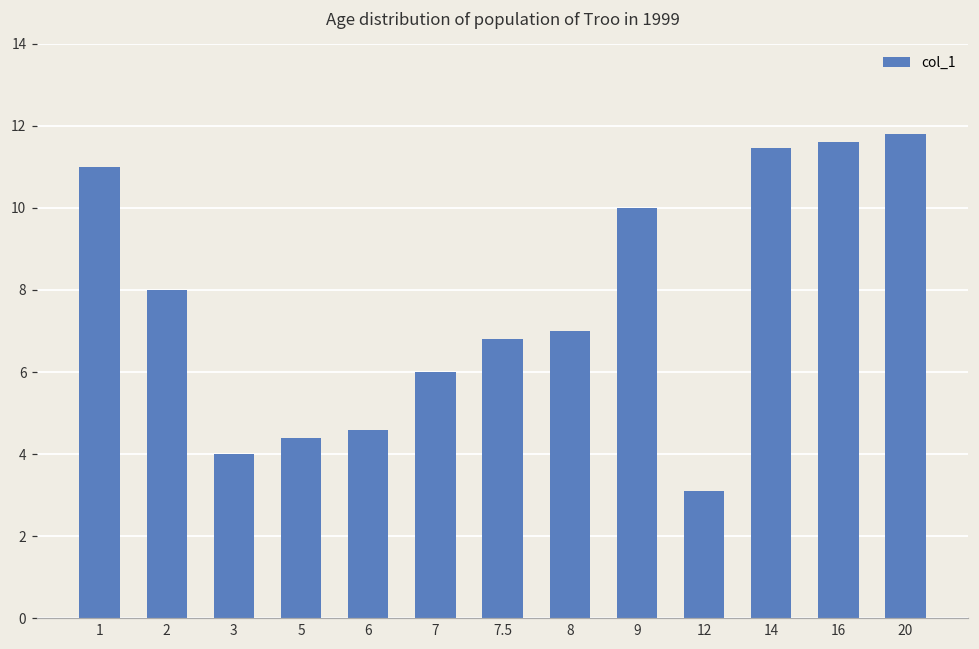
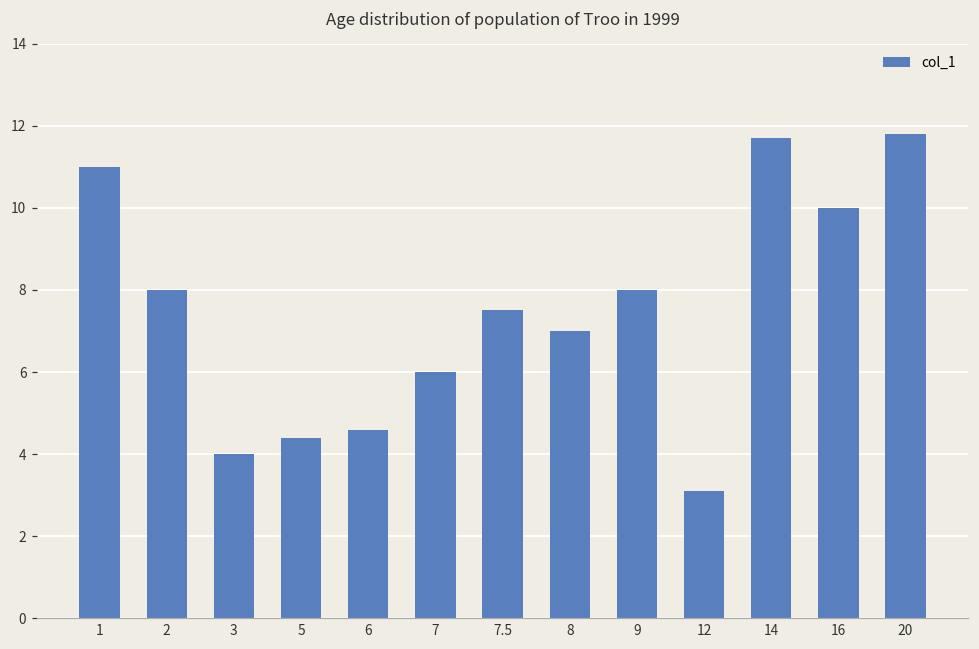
7.5: 6.8 -> 7.5
9: 10 -> 8
14: 11.5 -> 11.7
16: 11.6 -> 10.0
